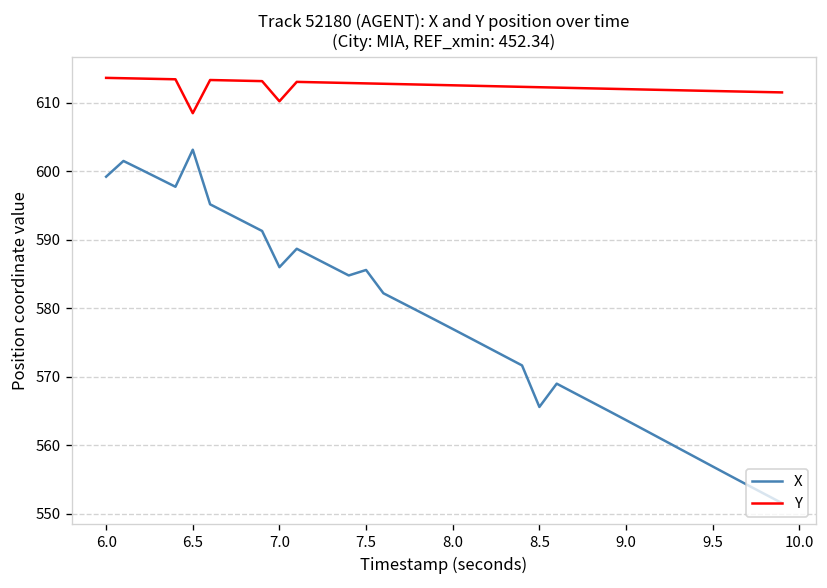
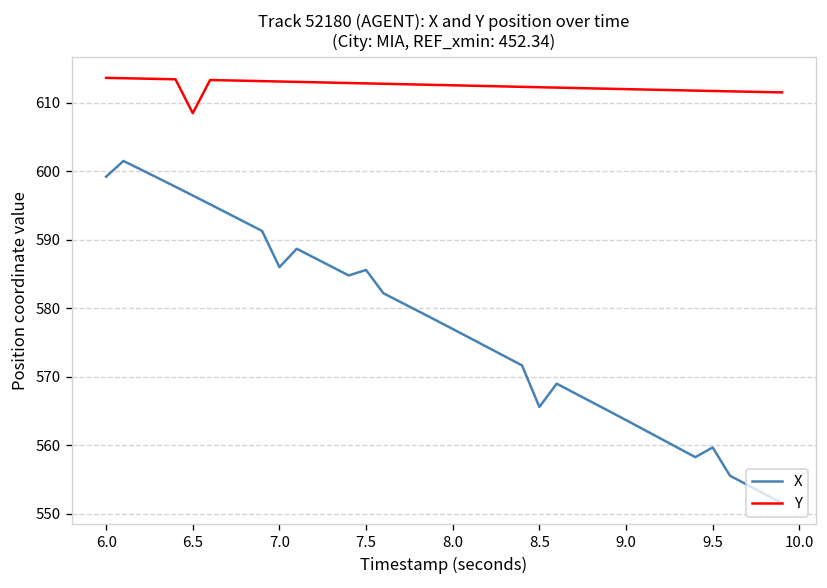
X, 6.5: 603 -> 596
Y, 7.0: 610 -> 613
X, 9.5: 557 -> 560
